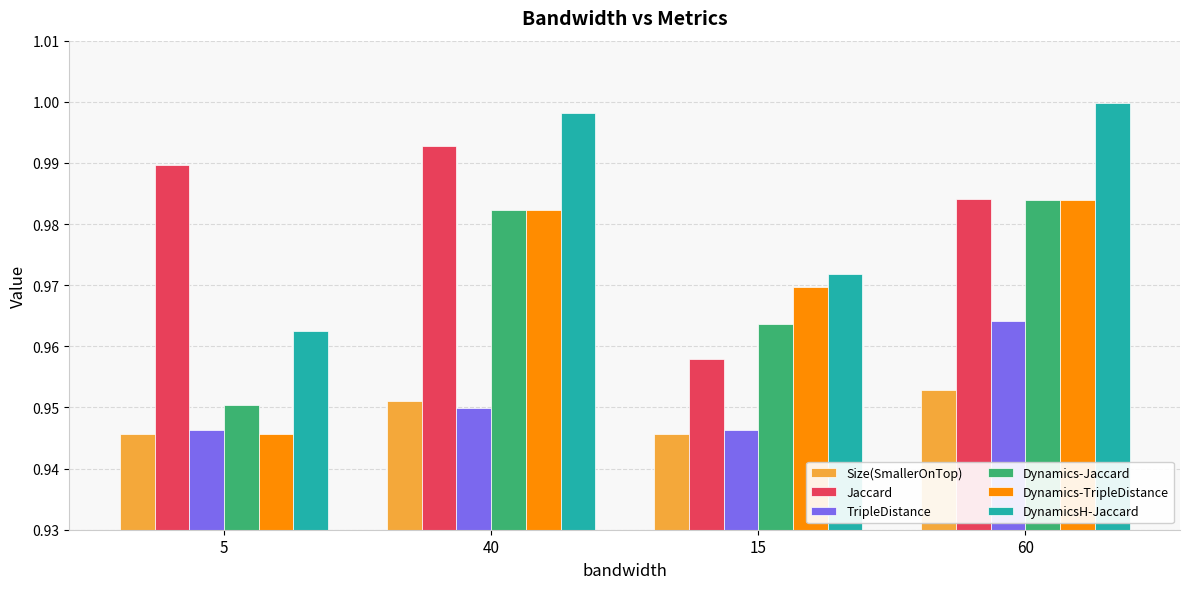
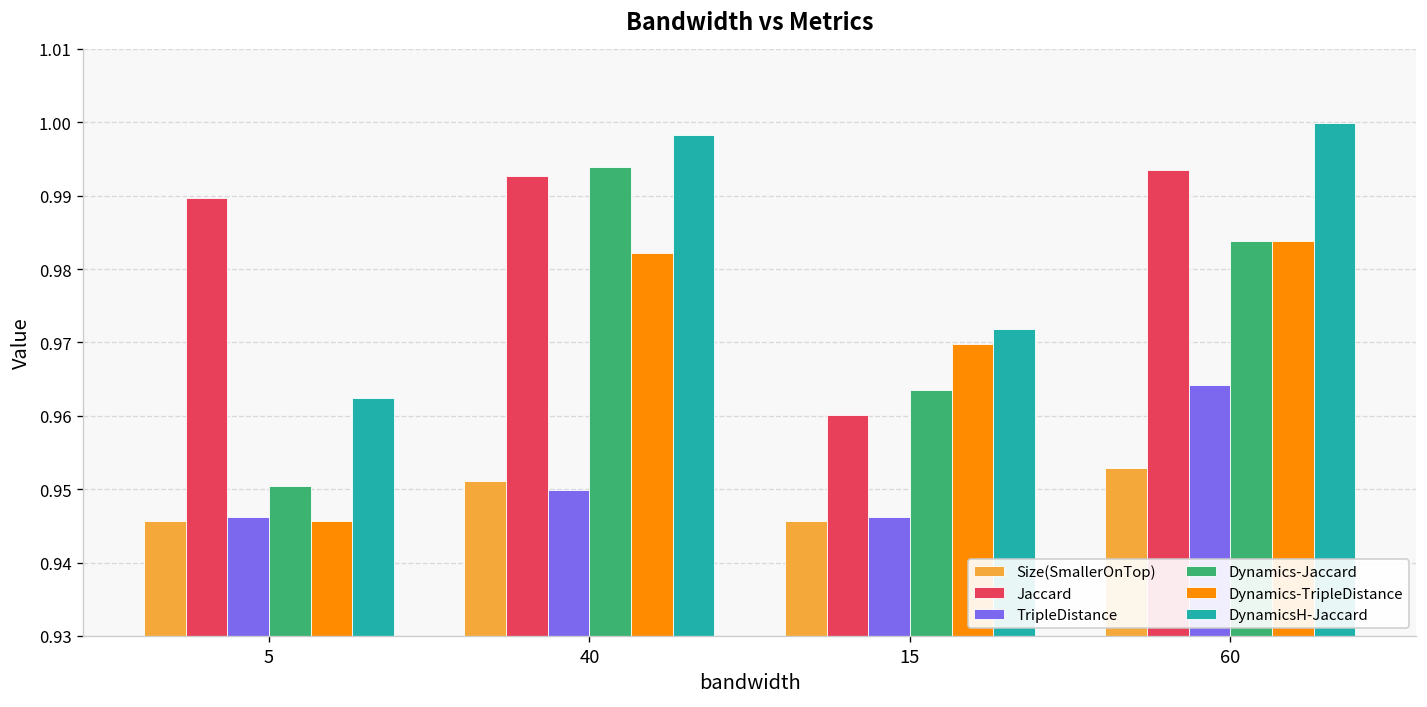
Dynamics-Jaccard, 40: 0.982 -> 0.994
Jaccard, 15: 0.958 -> 0.960
Jaccard, 60: 0.984 -> 0.993
